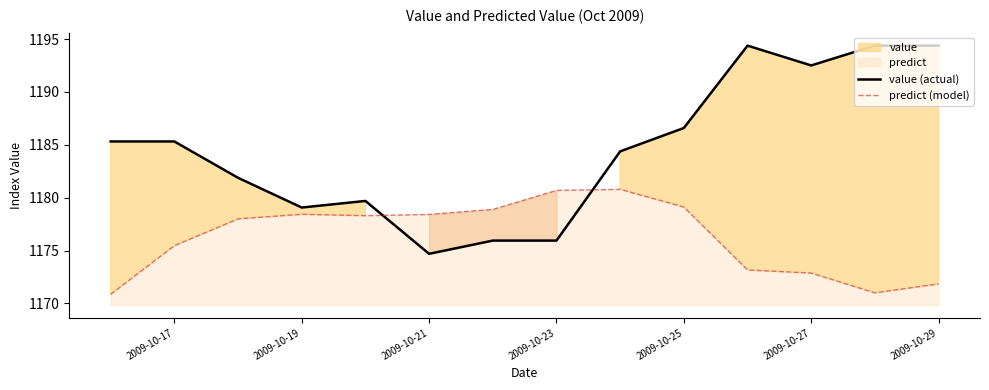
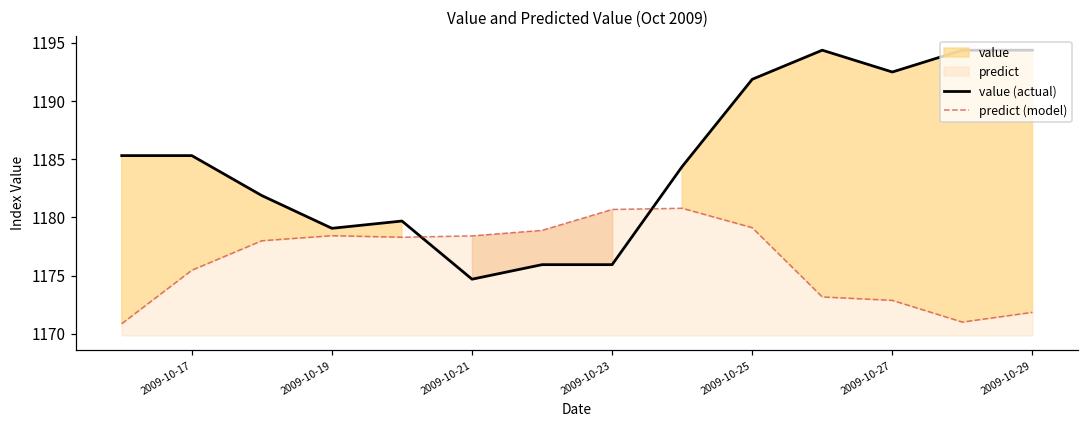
value (actual), 2009-10-25: 1186.6 -> 1191.9
